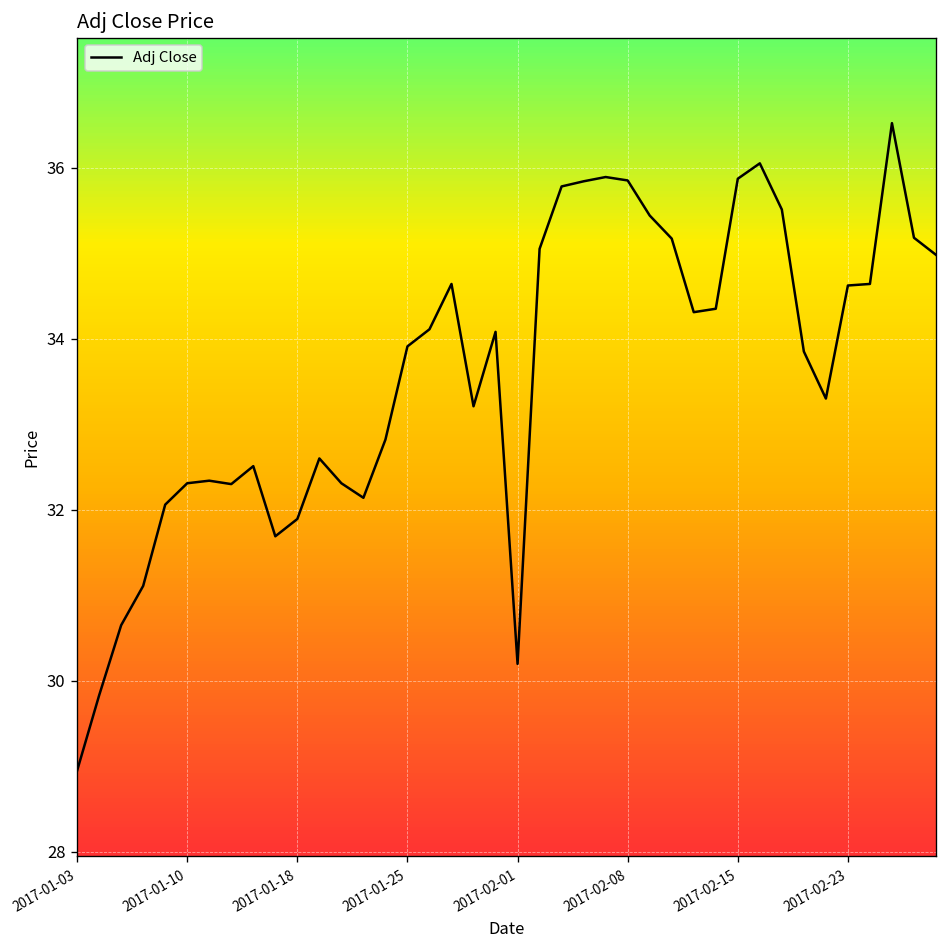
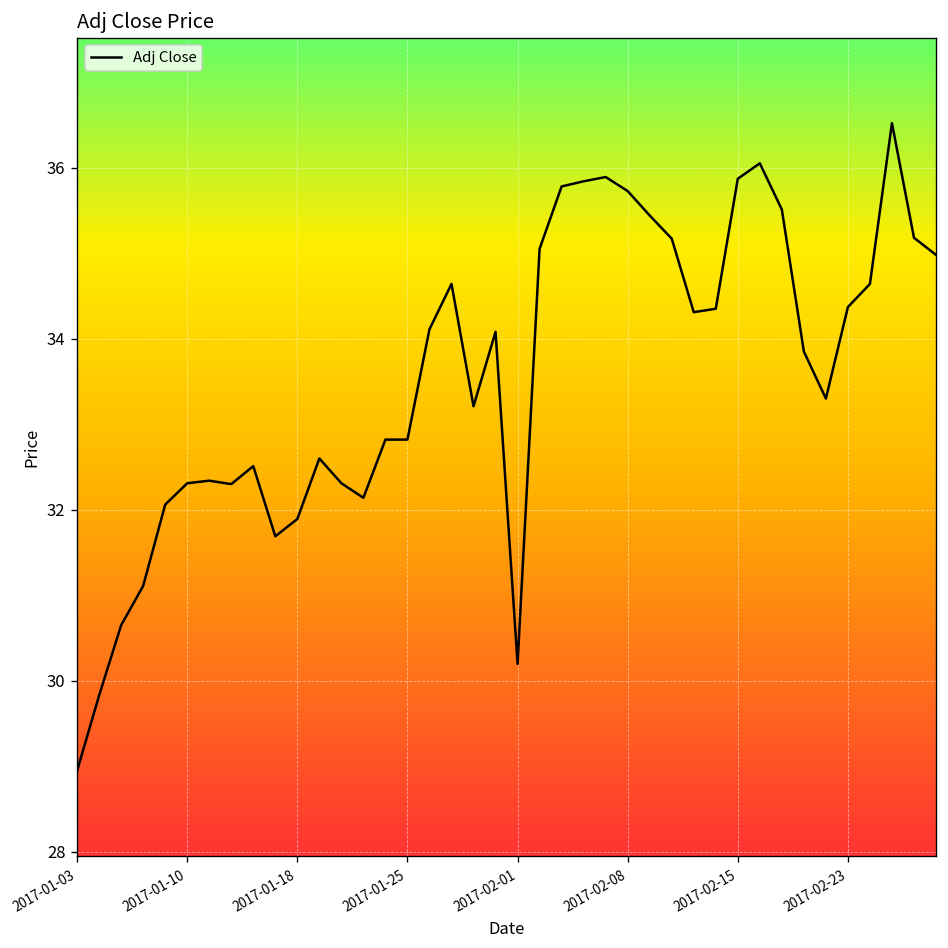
2017-01-25: 33.9 -> 32.8
2017-02-08: 35.8 -> 35.7
2017-02-23: 34.6 -> 34.4
